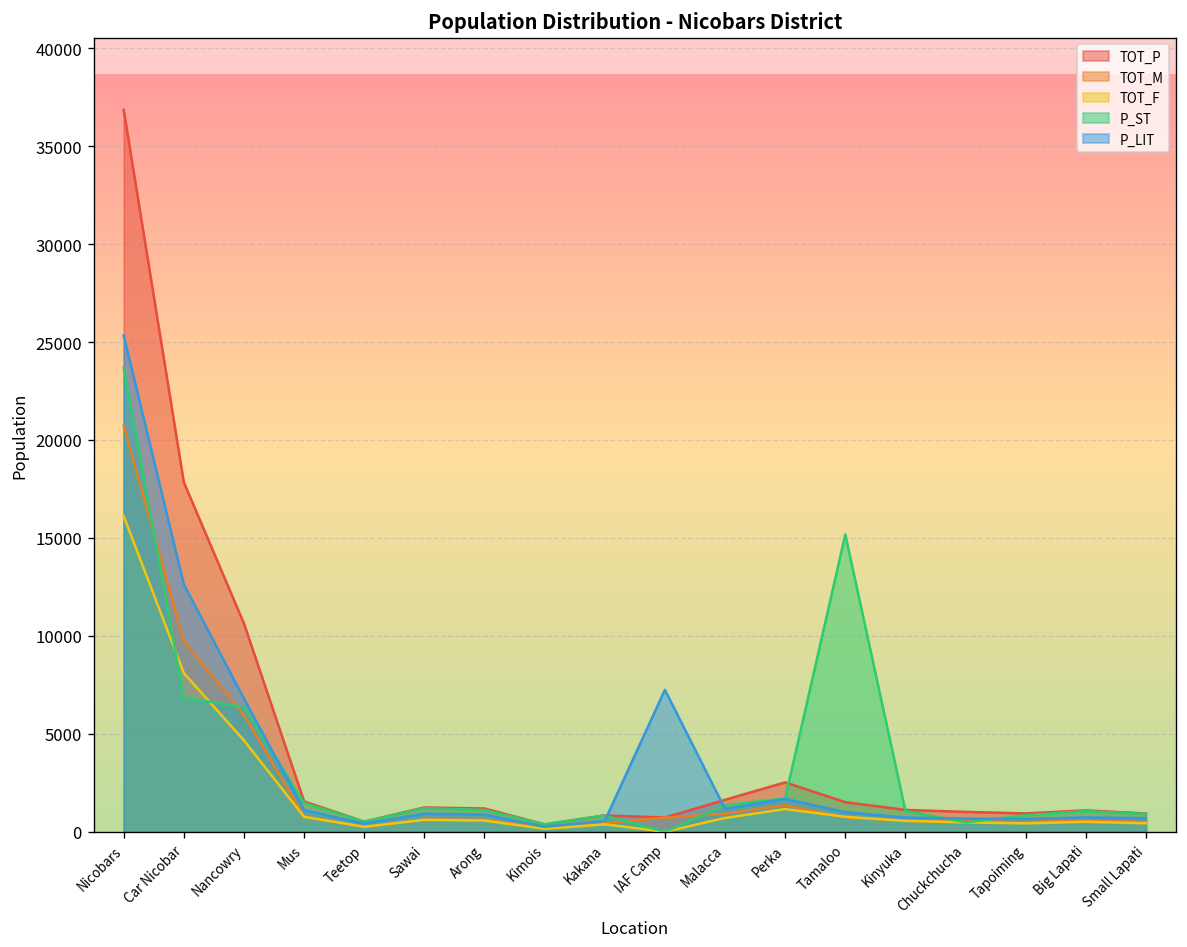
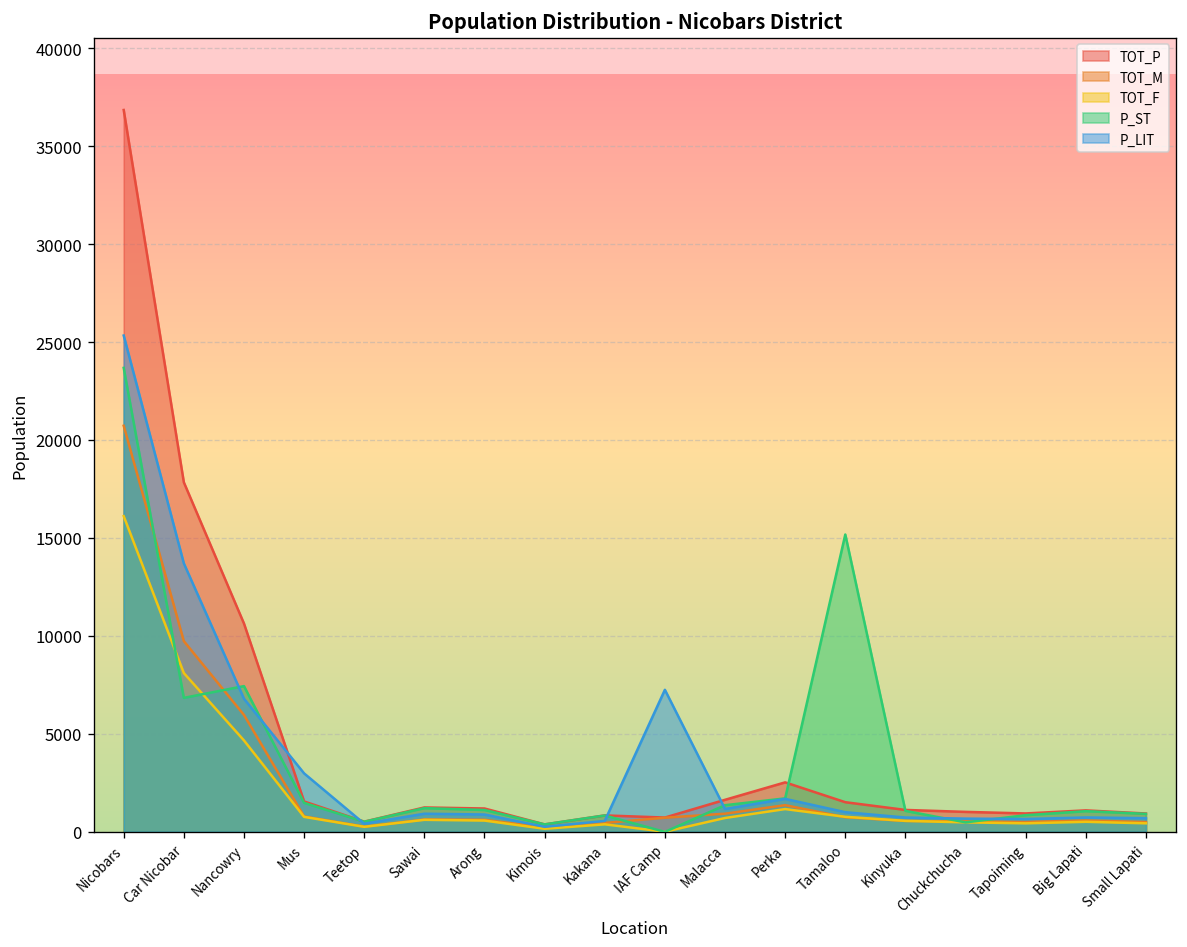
P_LIT, Car Nicobar: 12600 -> 13700
P_ST, Nancowry: 6400 -> 7400
P_LIT, Mus: 1100 -> 3000
